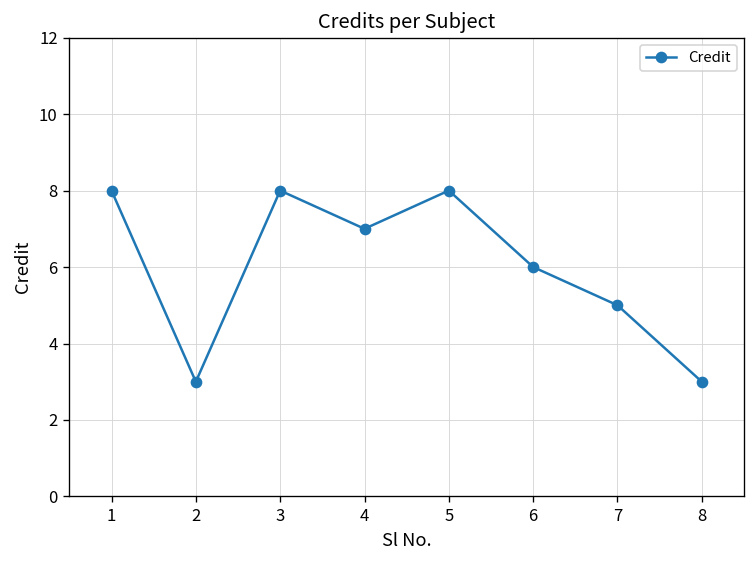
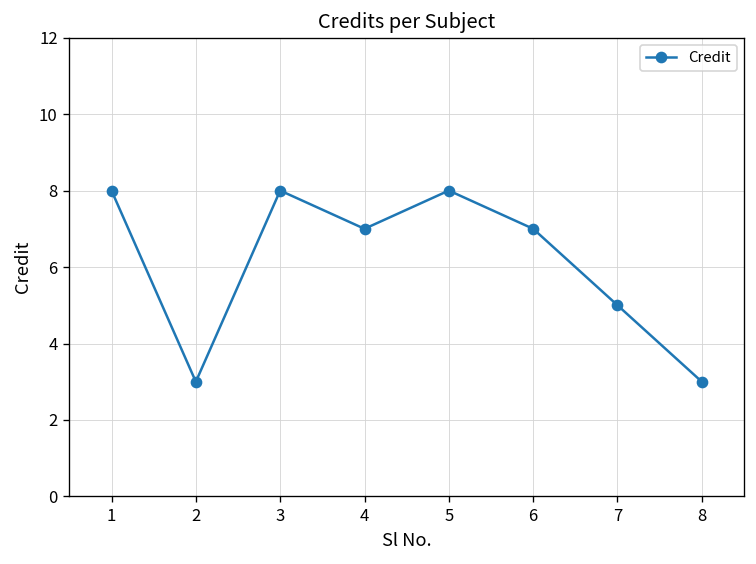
6: 6 -> 7
